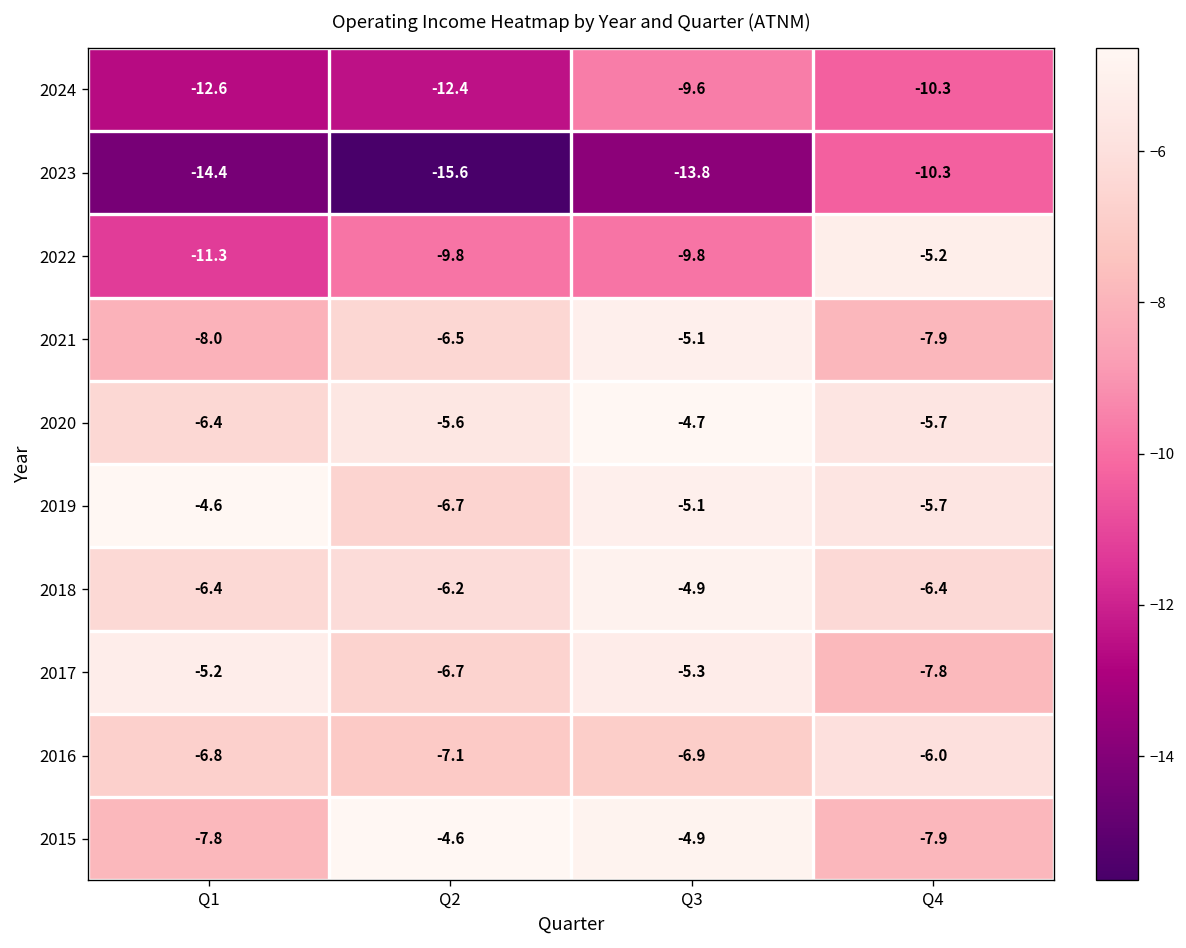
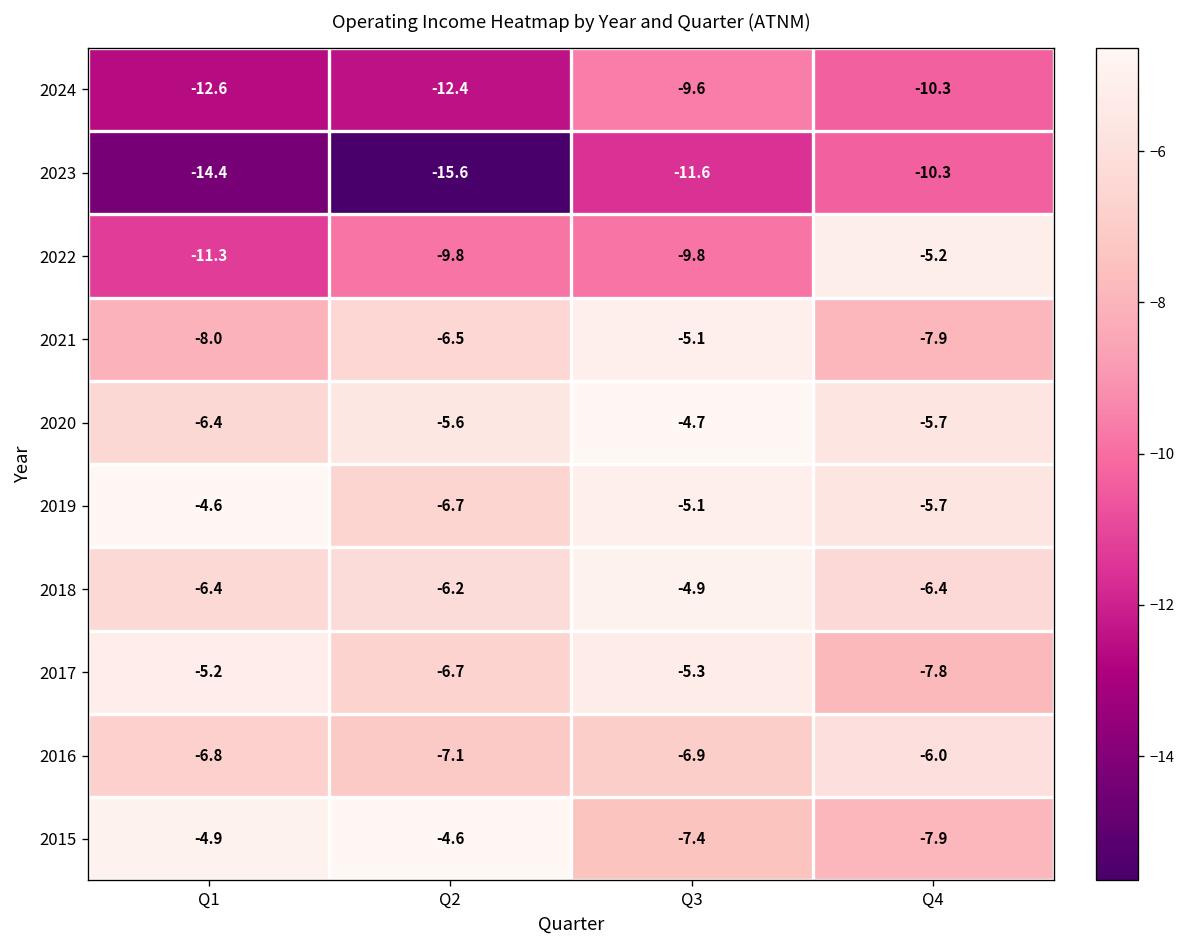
2023, Q3: -13.8 -> -11.6
2015, Q1: -7.8 -> -4.9
2015, Q3: -4.9 -> -7.4
